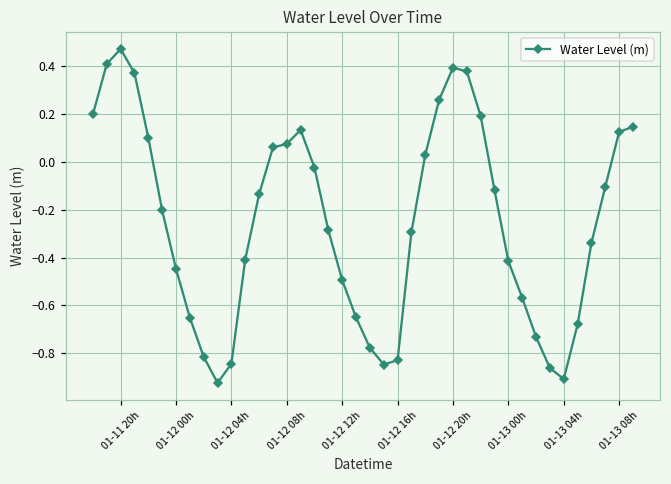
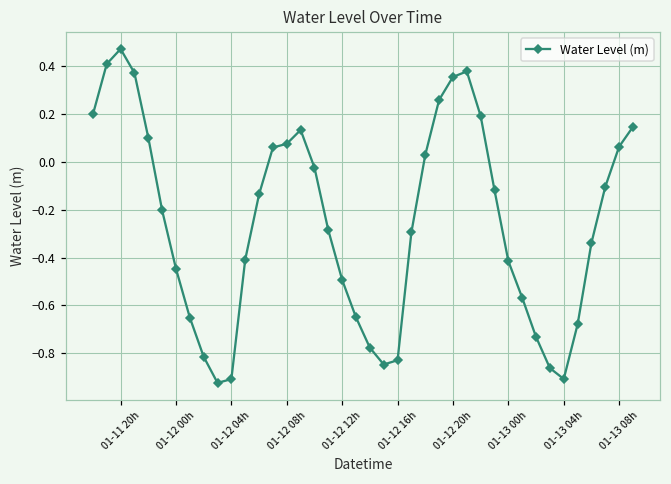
01-12 04h: -0.84 -> -0.91
01-12 20h: 0.39 -> 0.35
01-13 08h: 0.12 -> 0.06
